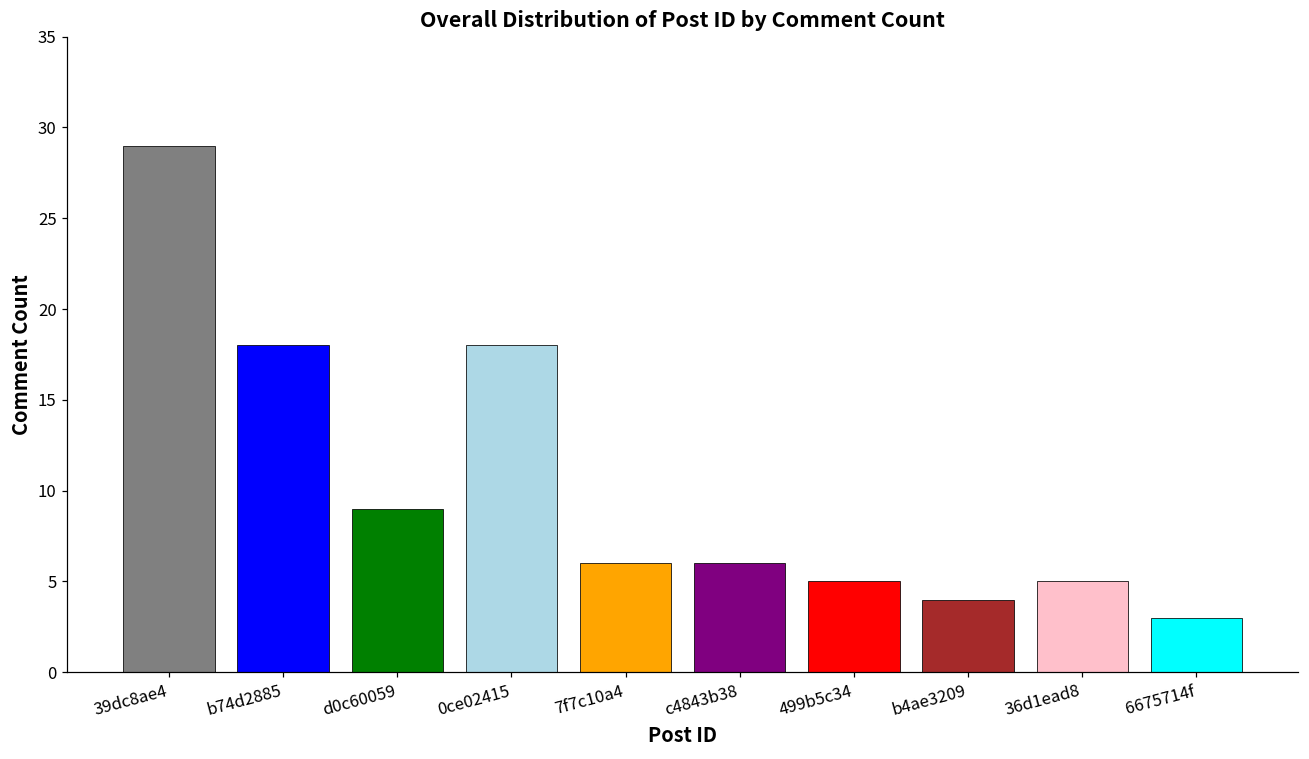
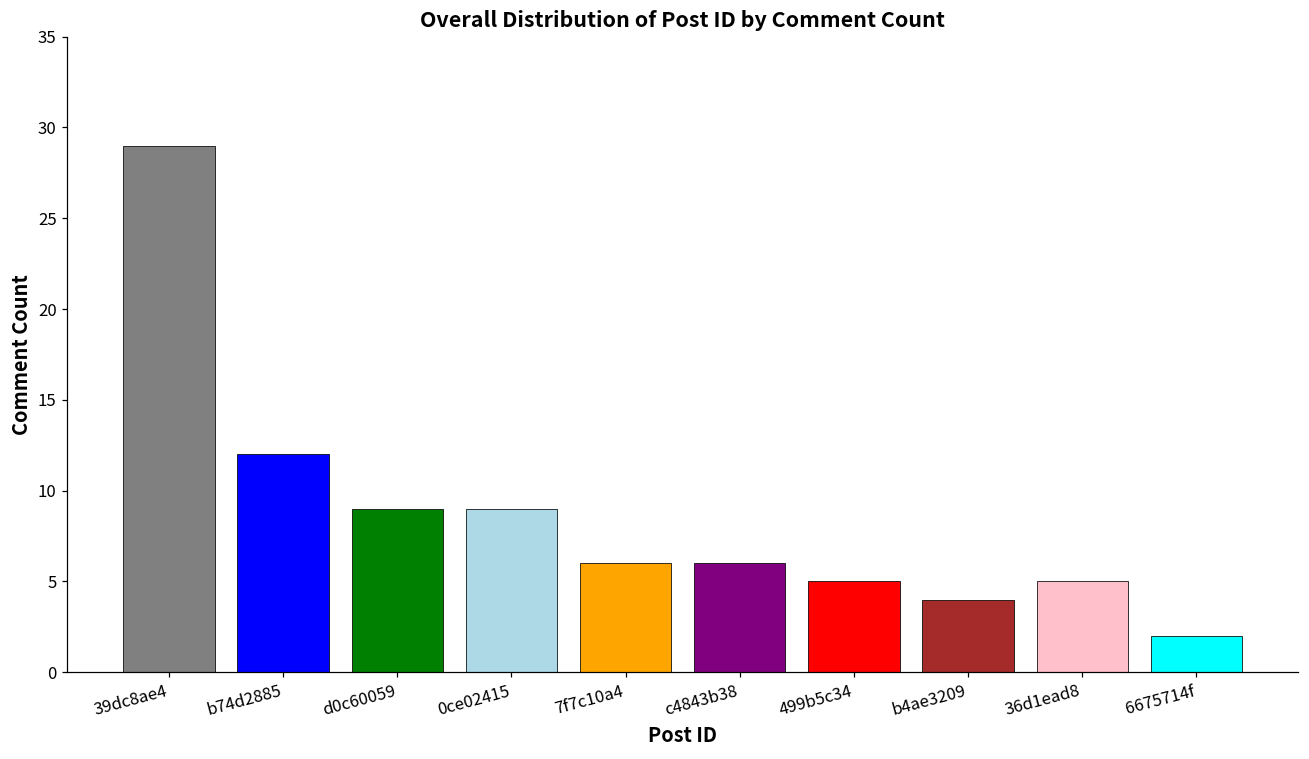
b74d2885: 18 -> 12
0ce02415: 18 -> 9
6675714f: 3 -> 2
